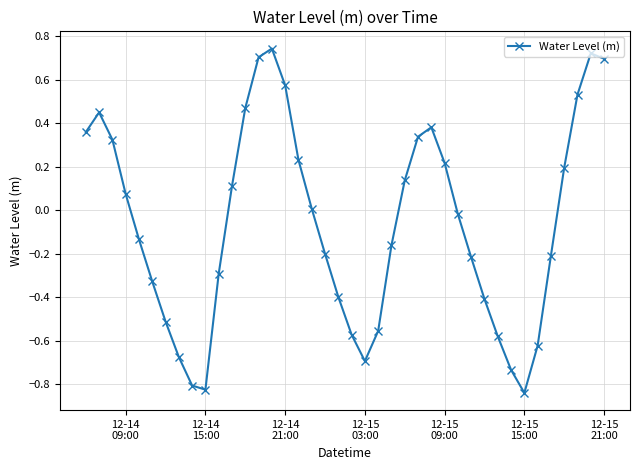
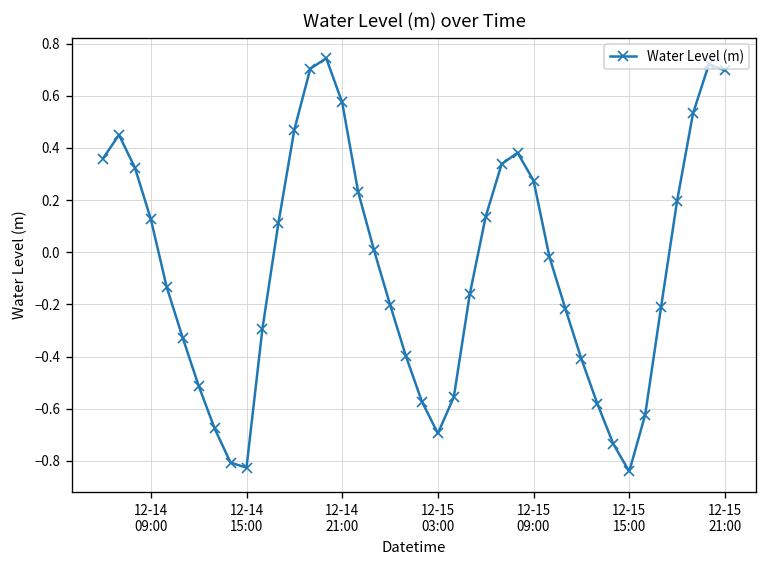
12-14 09:00: 0.07 -> 0.13
12-15 09:00: 0.22 -> 0.27
